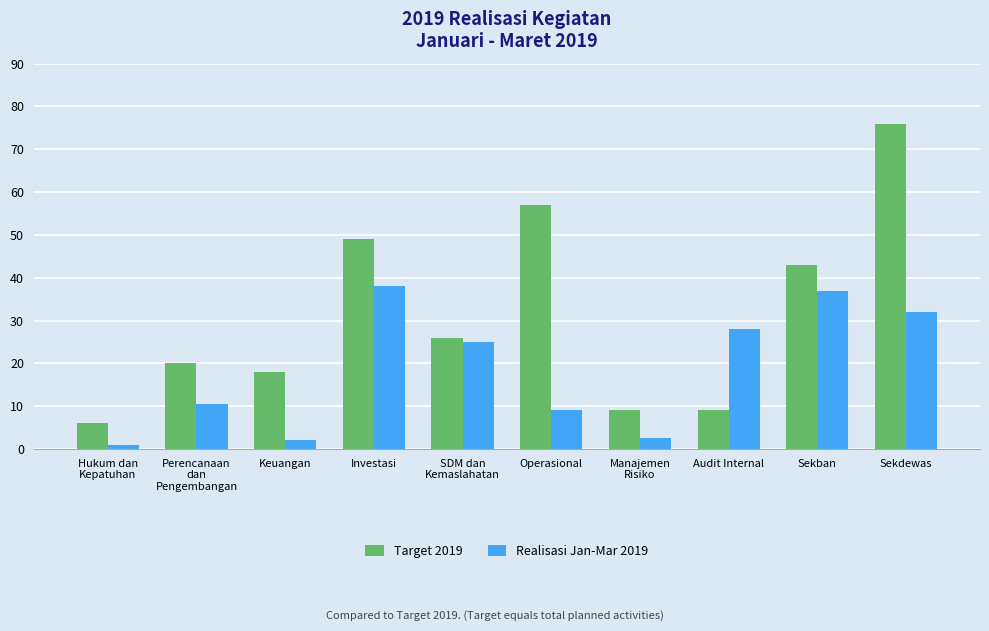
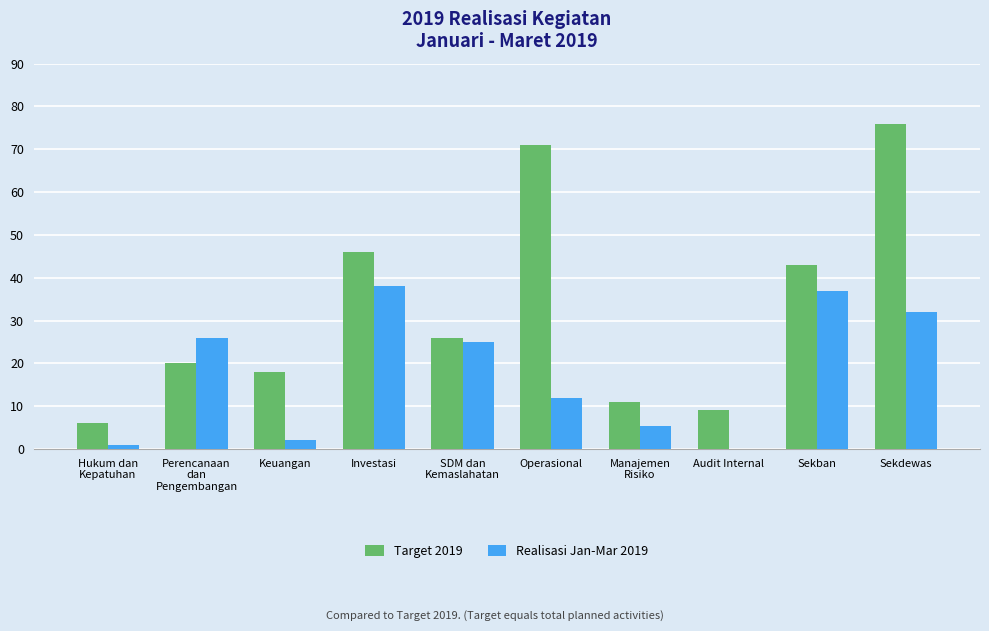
Realisasi Jan-Mar 2019, Perencanaan dan Pengembangan: 11 -> 26
Target 2019, Investasi: 49 -> 46
Target 2019, Operasional: 57 -> 71
Realisasi Jan-Mar 2019, Operasional: 9 -> 12
Target 2019, Manajemen Risiko: 9 -> 11
Realisasi Jan-Mar 2019, Manajemen Risiko: 3 -> 5
Realisasi Jan-Mar 2019, Audit Internal: 28 -> 0
